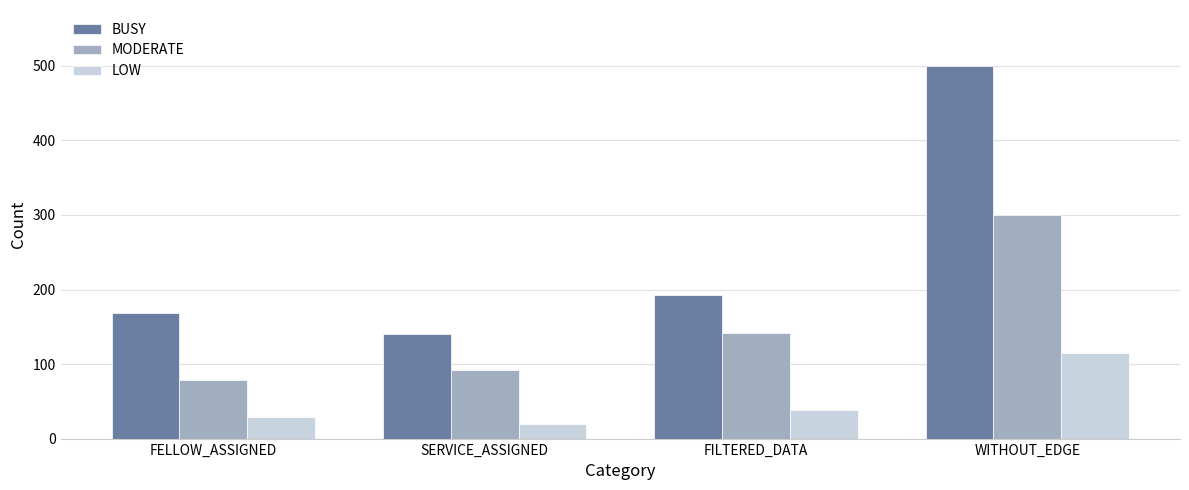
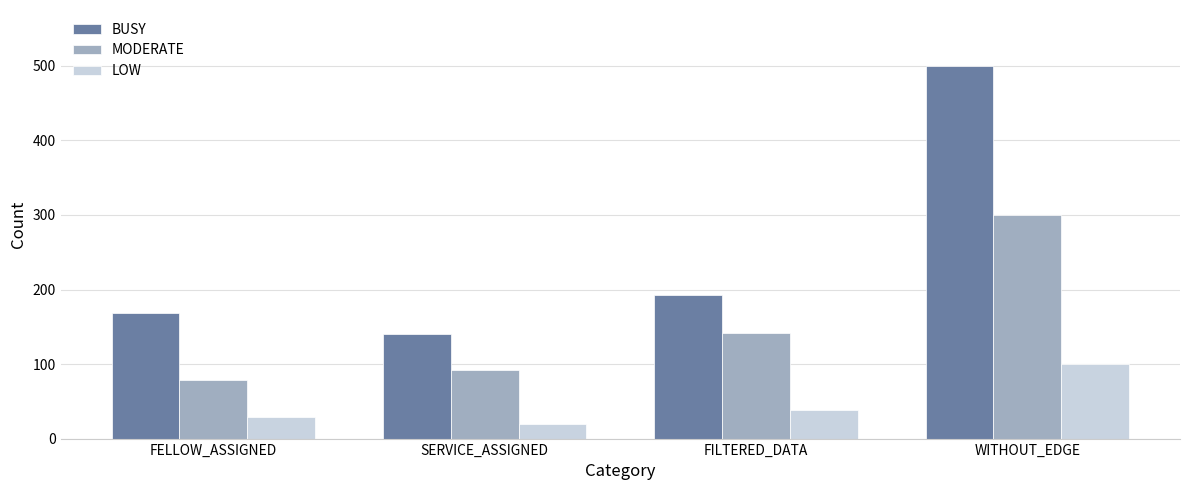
LOW, WITHOUT_EDGE: 120 -> 100
